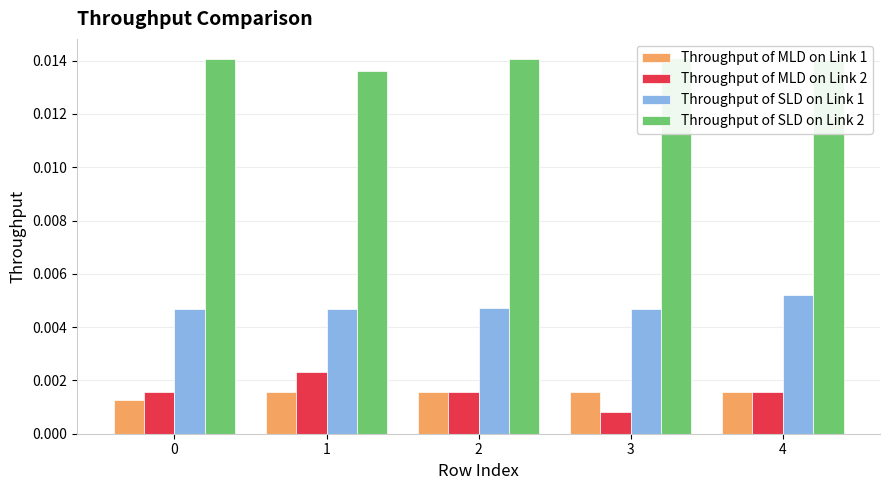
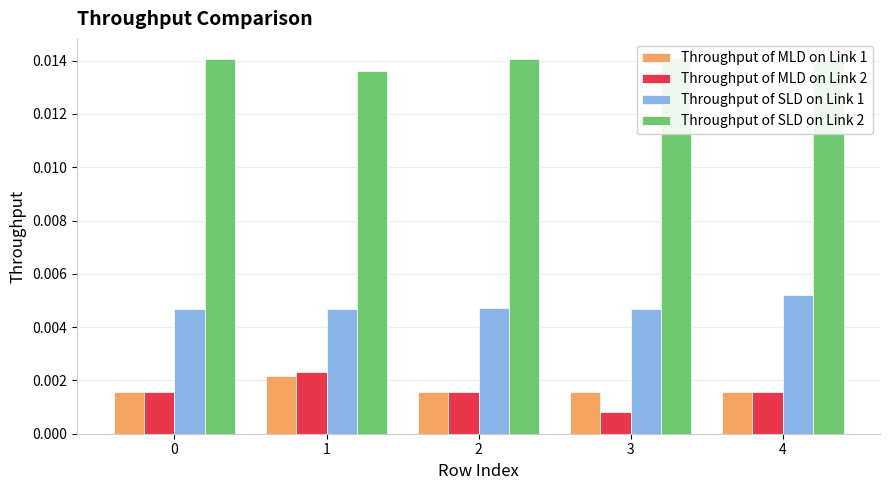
Throughput of MLD on Link 1, 0: 0.0013 -> 0.0016
Throughput of MLD on Link 1, 1: 0.0016 -> 0.0022
